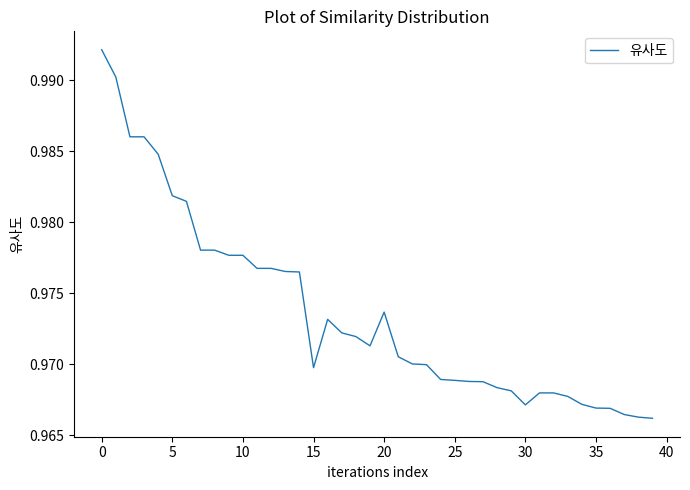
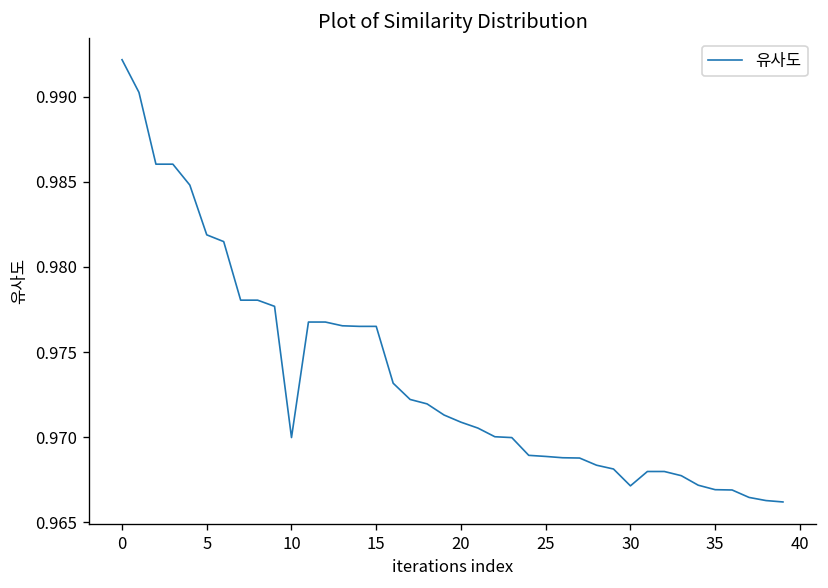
10: 0.9777 -> 0.9700
15: 0.9698 -> 0.9765
20: 0.9737 -> 0.9709
